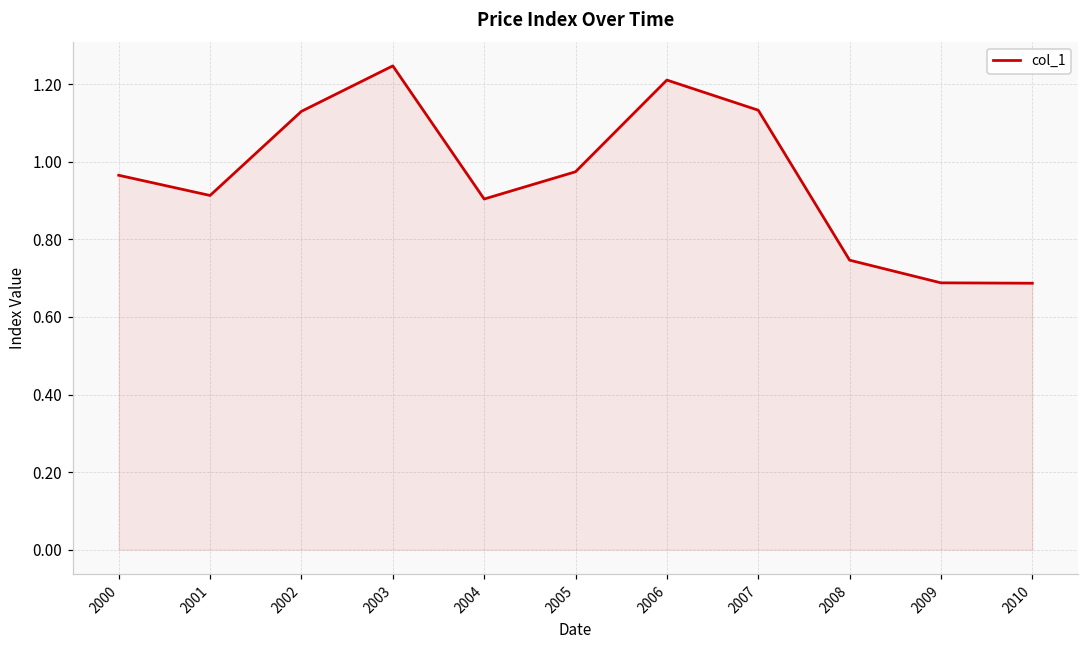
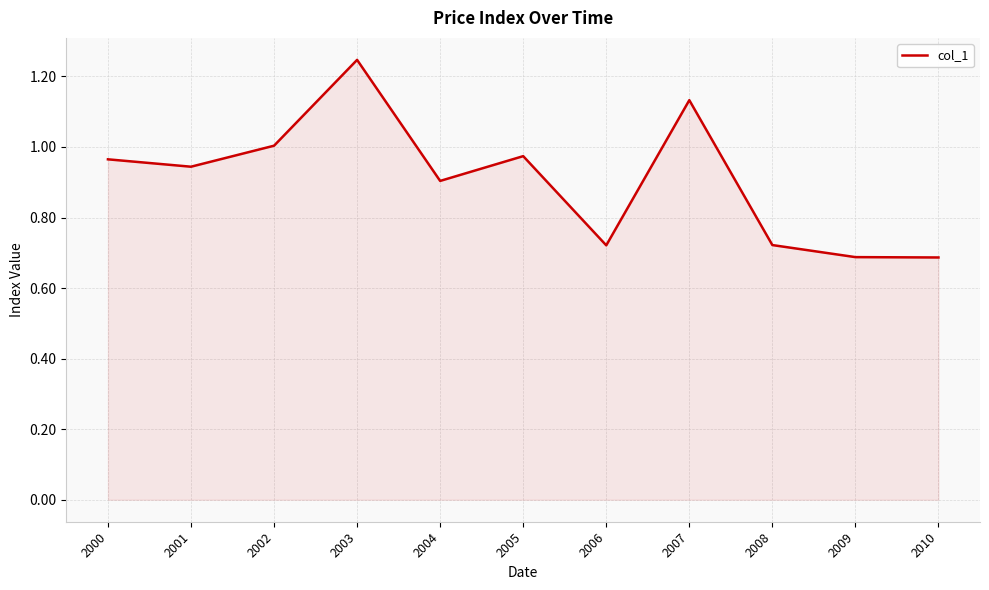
2001: 0.91 -> 0.94
2002: 1.13 -> 1.00
2006: 1.21 -> 0.72
2008: 0.75 -> 0.72
